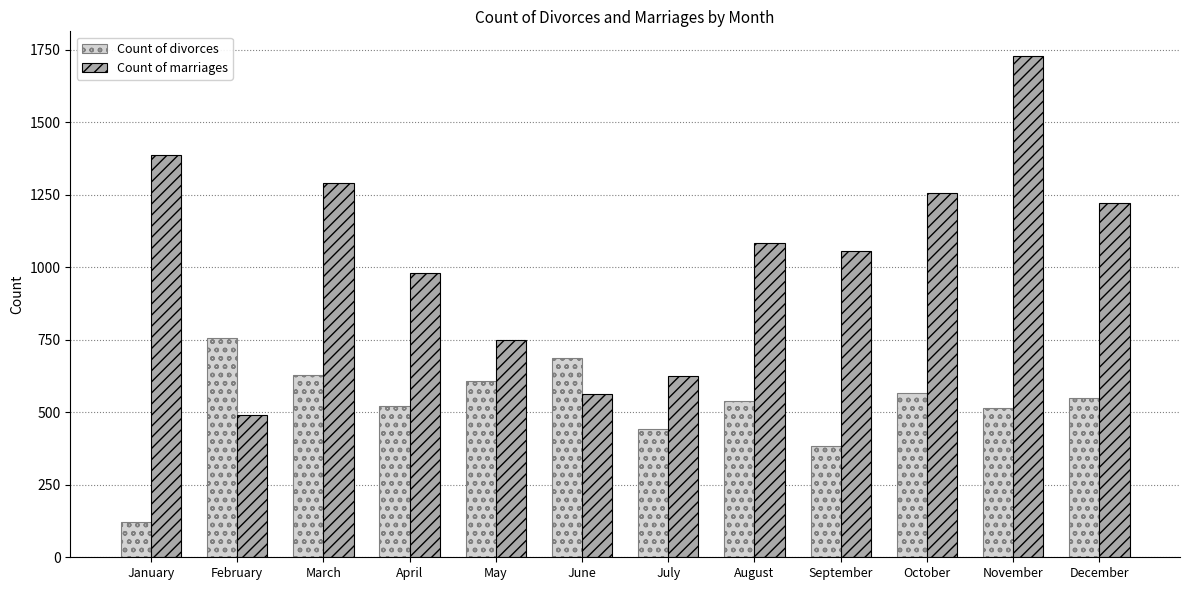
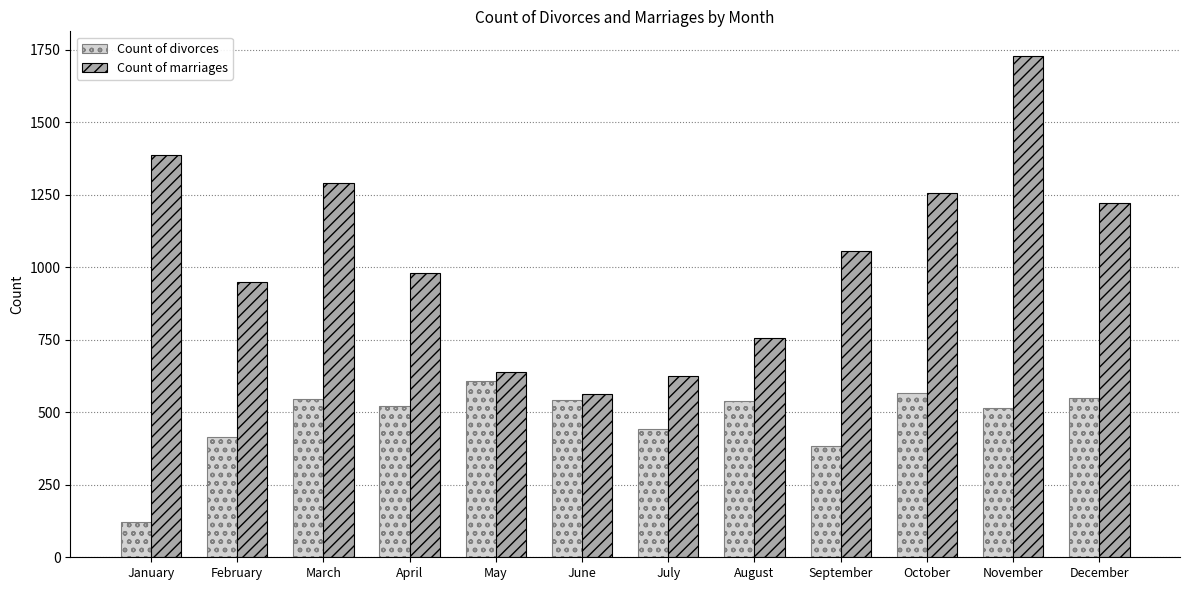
Count of divorces, February: 760 -> 420
Count of marriages, February: 490 -> 950
Count of divorces, March: 630 -> 550
Count of marriages, May: 750 -> 640
Count of divorces, June: 690 -> 540
Count of marriages, August: 1080 -> 760
